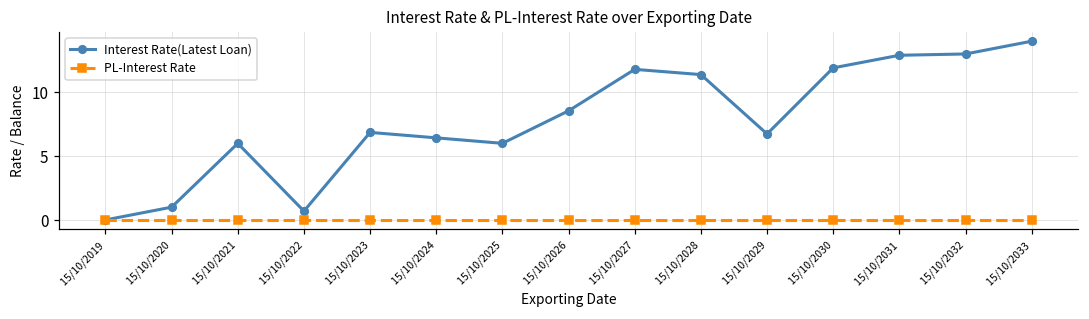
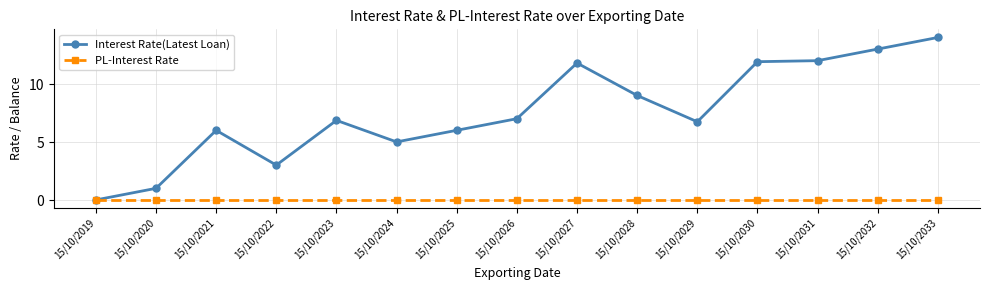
Interest Rate(Latest Loan), 15/10/2022: 0.7 -> 3.0
Interest Rate(Latest Loan), 15/10/2024: 6.4 -> 5.0
Interest Rate(Latest Loan), 15/10/2026: 8.6 -> 7.0
Interest Rate(Latest Loan), 15/10/2028: 11.4 -> 9.0
Interest Rate(Latest Loan), 15/10/2031: 12.9 -> 12.0
